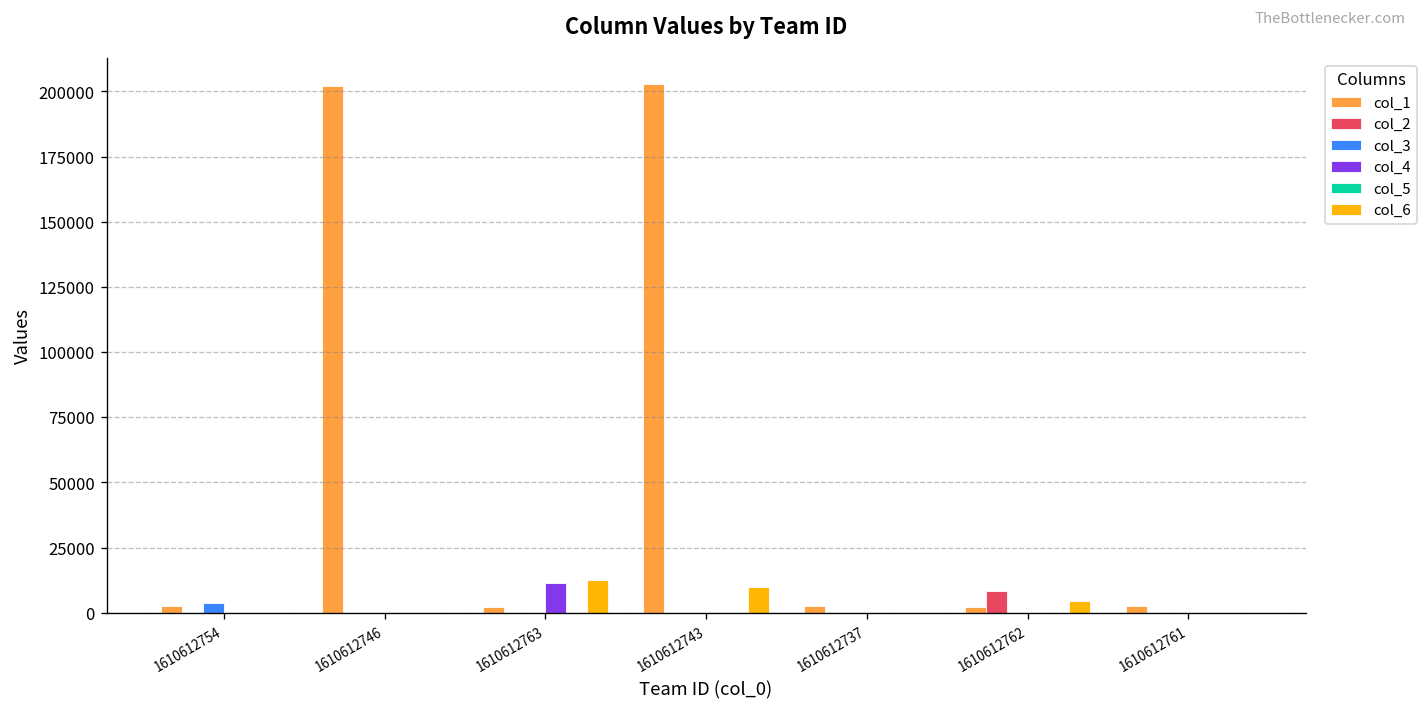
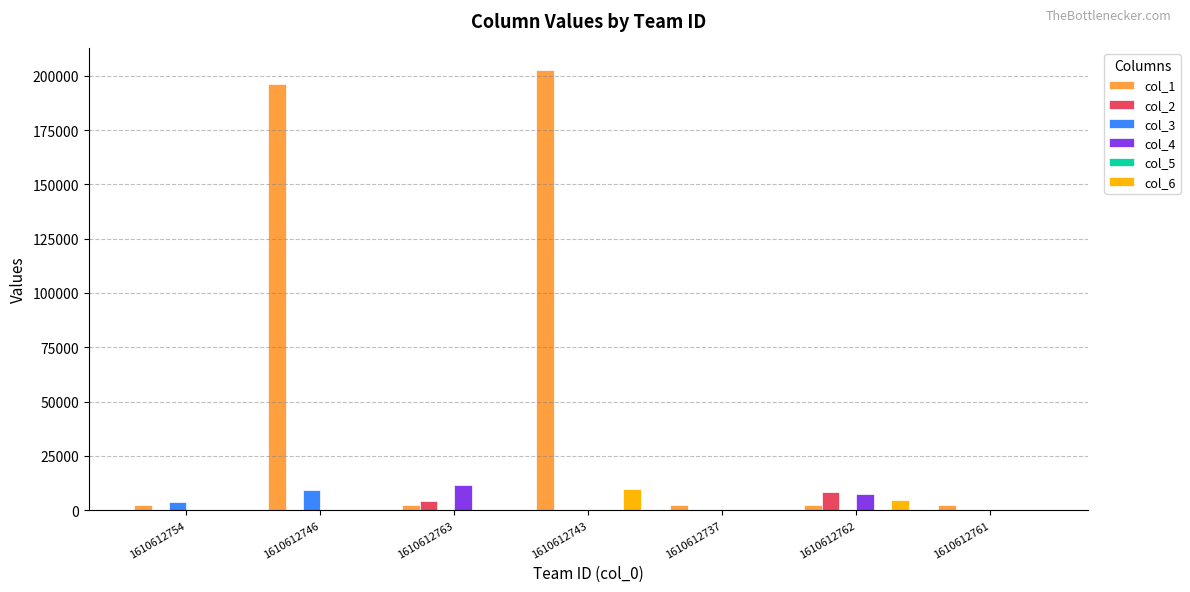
col_1, 1610612746: 202000 -> 196000
col_3, 1610612746: 0 -> 9000
col_2, 1610612763: 0 -> 4000
col_6, 1610612763: 12000 -> 0
col_4, 1610612762: 0 -> 7000
